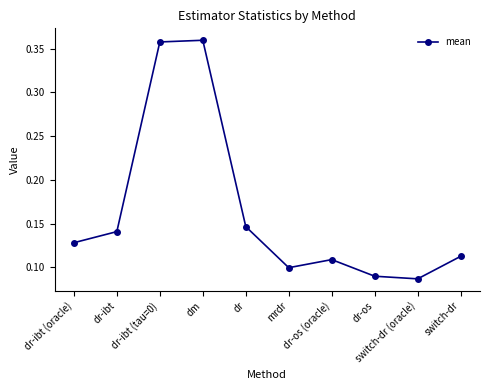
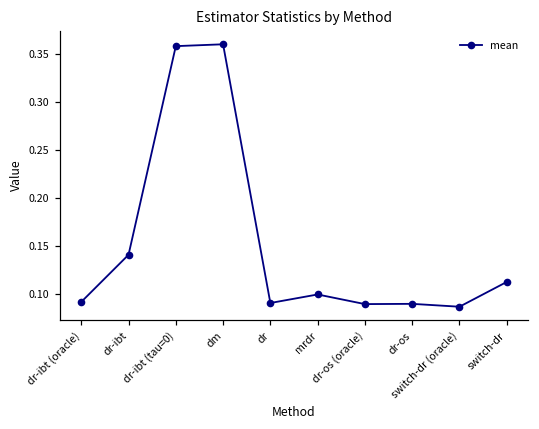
dr-ibt (oracle): 0.13 -> 0.09
dr: 0.15 -> 0.09
dr-os (oracle): 0.11 -> 0.09
